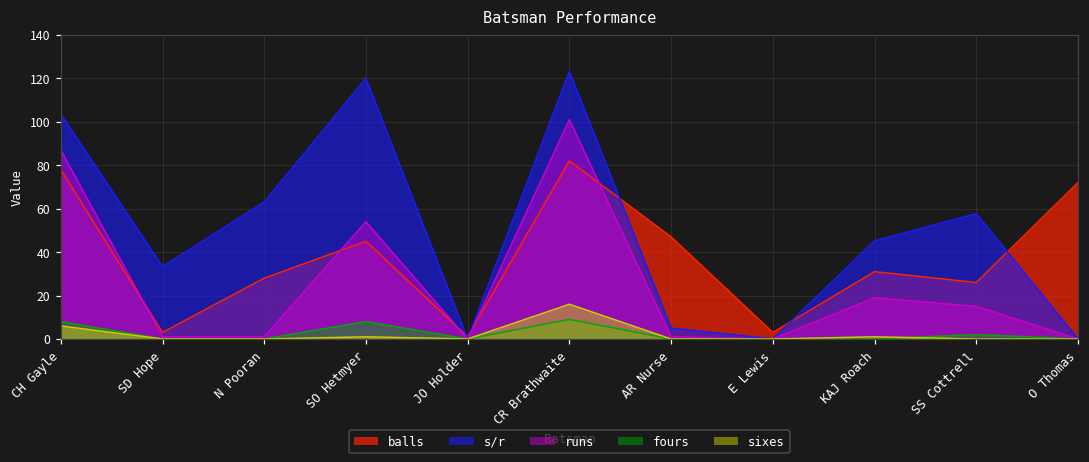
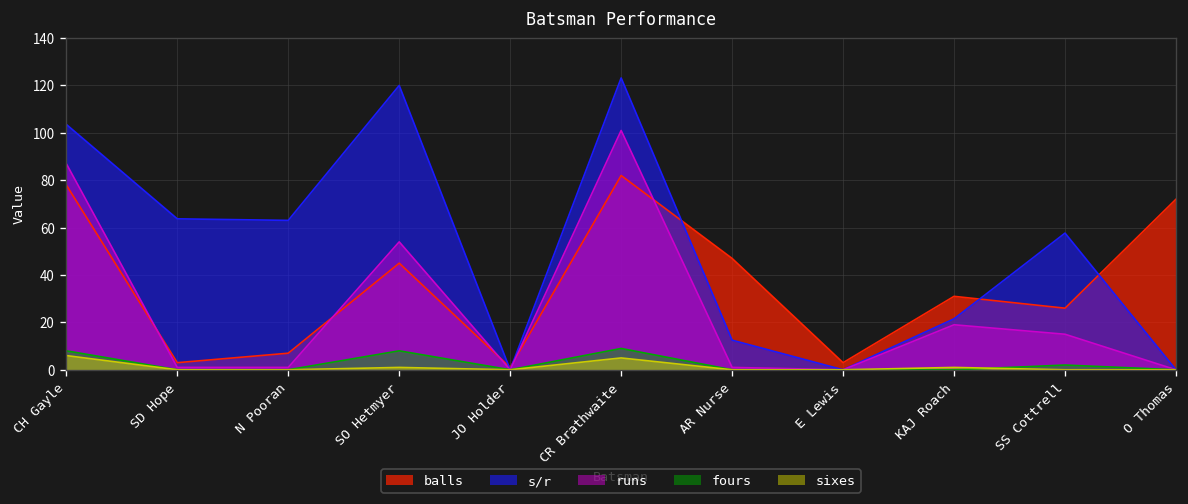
s/r, SD Hope: 33 -> 64
balls, N Pooran: 28 -> 7
sixes, CR Brathwaite: 16 -> 5
s/r, AR Nurse: 5 -> 13
s/r, KAJ Roach: 45 -> 22
